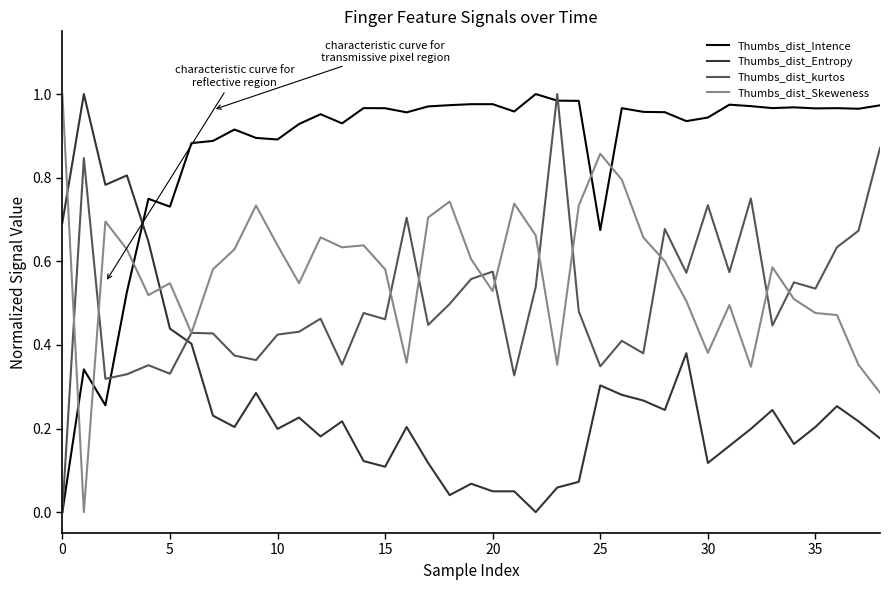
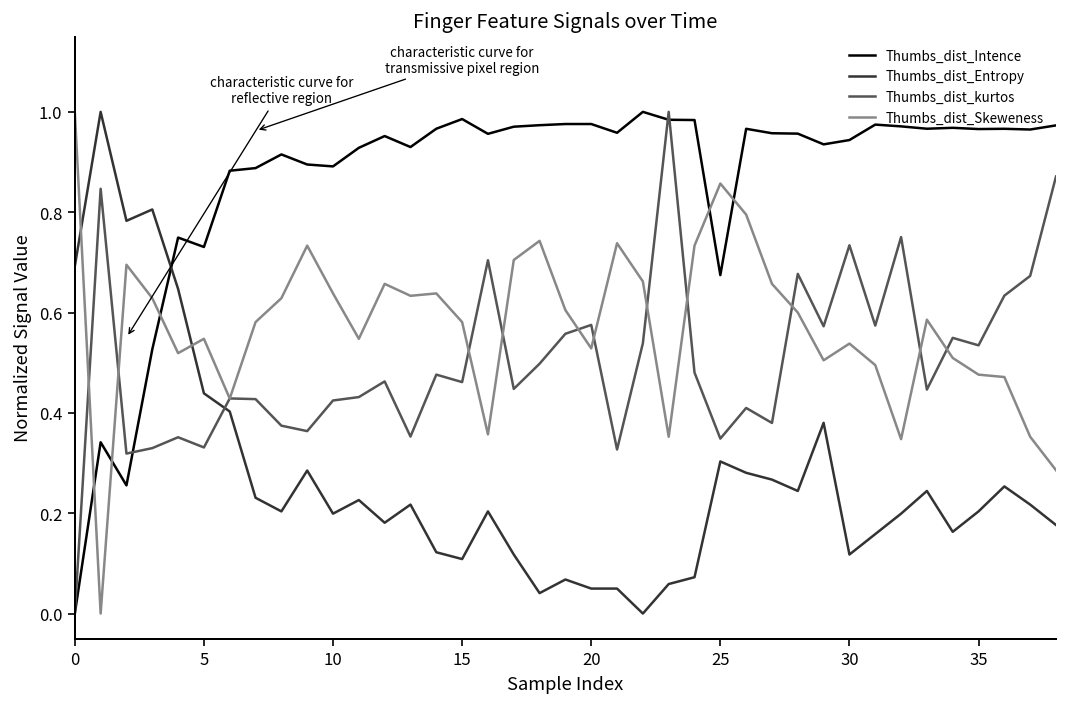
Thumbs_dist_Intence, 15: 0.97 -> 0.99
Thumbs_dist_Skeweness, 30: 0.38 -> 0.54
